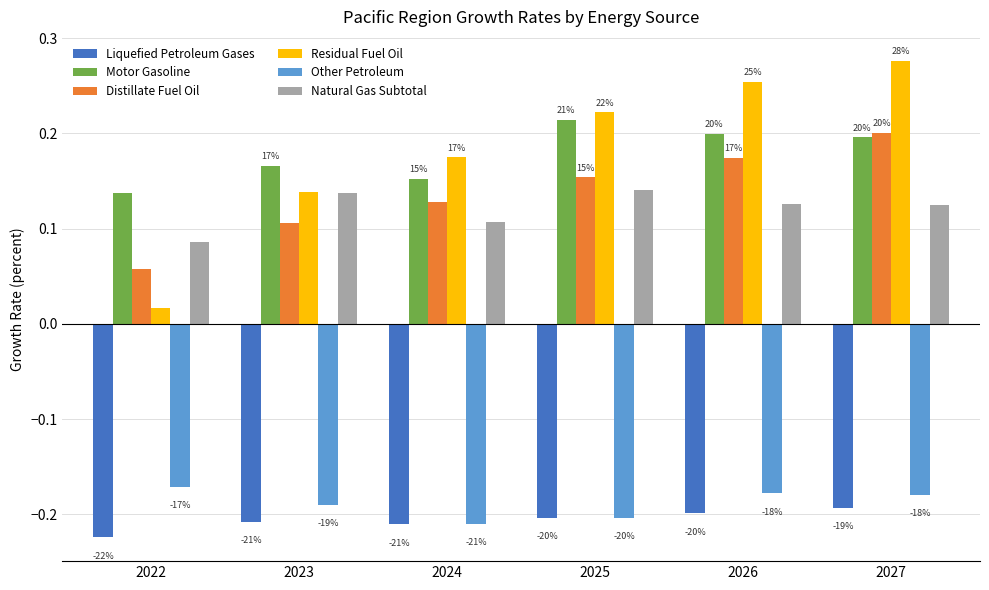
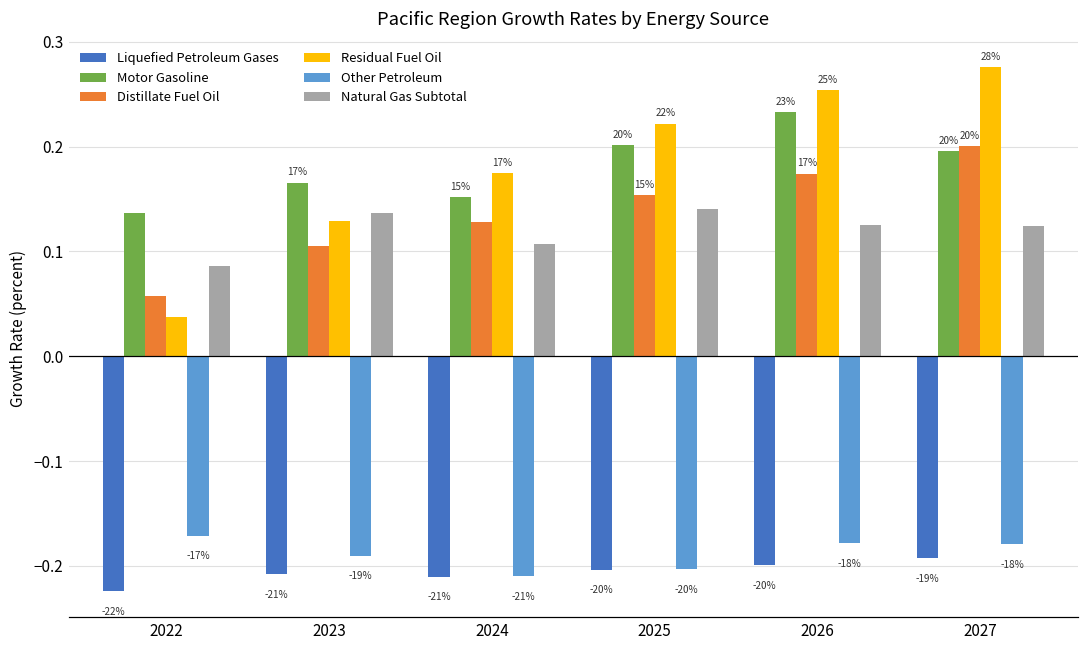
Residual Fuel Oil, 2022: 0.02 -> 0.04
Residual Fuel Oil, 2023: 0.14 -> 0.13
Motor Gasoline, 2025: 21% -> 20%
Motor Gasoline, 2026: 20% -> 23%
